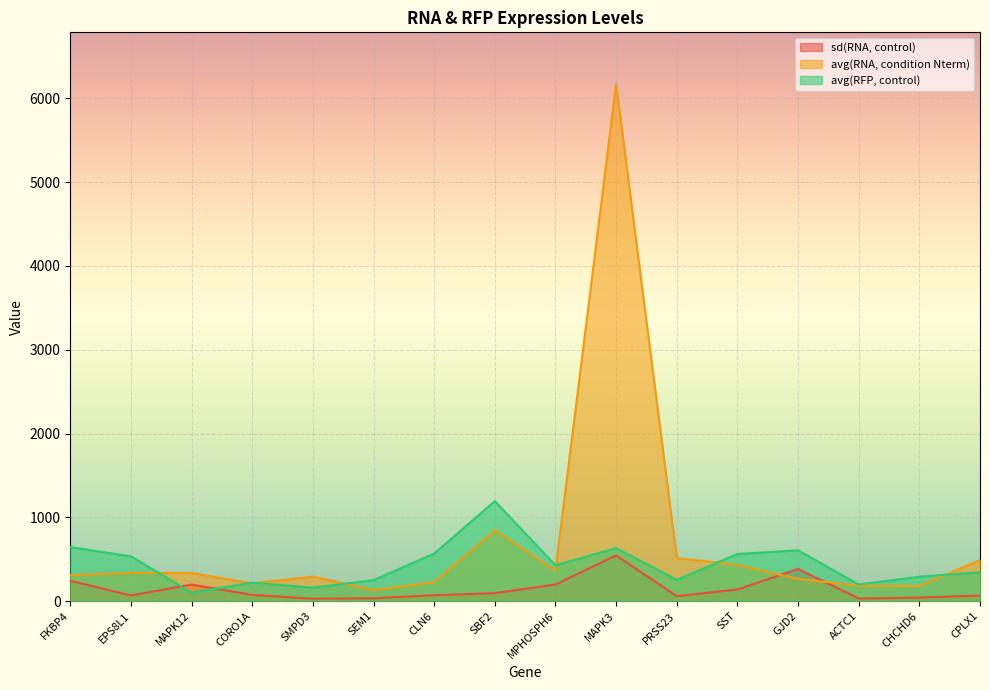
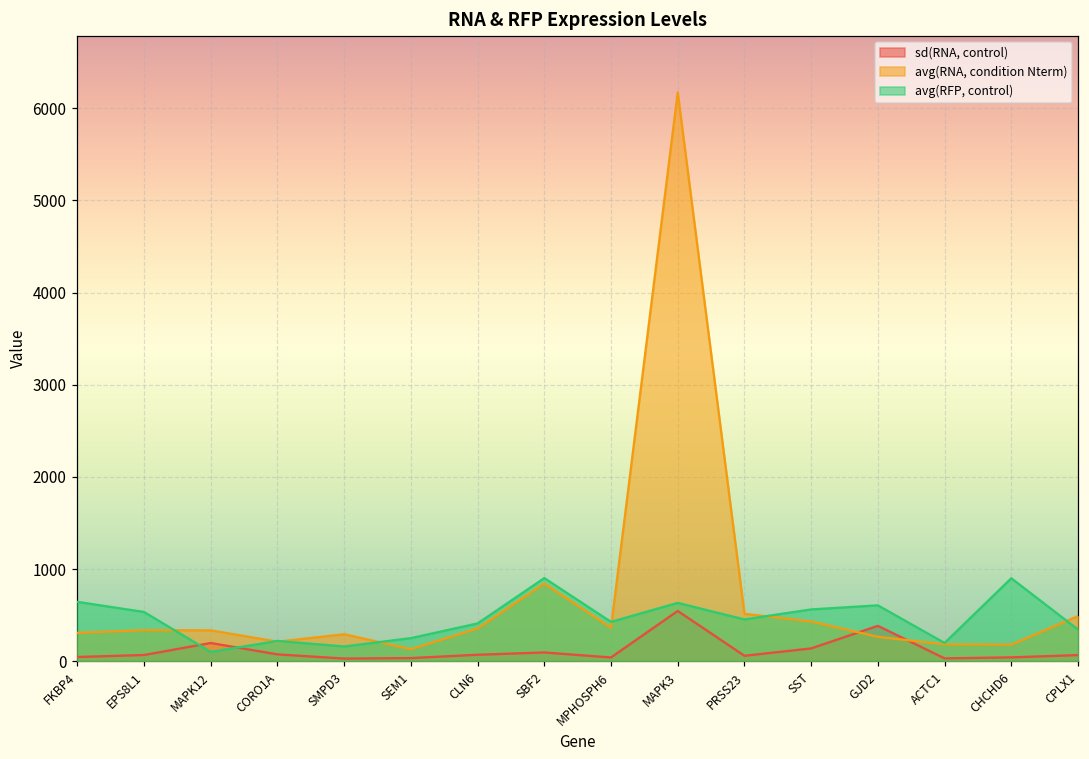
sd(RNA, control), FKBP4: 200 -> 0
avg(RNA, condition Nterm), CLN6: 200 -> 400
avg(RFP, control), CLN6: 600 -> 400
avg(RFP, control), SBF2: 1200 -> 900
sd(RNA, control), MPHOSPH6: 200 -> 0
avg(RFP, control), PRSS23: 300 -> 500
avg(RFP, control), CHCHD6: 300 -> 900
